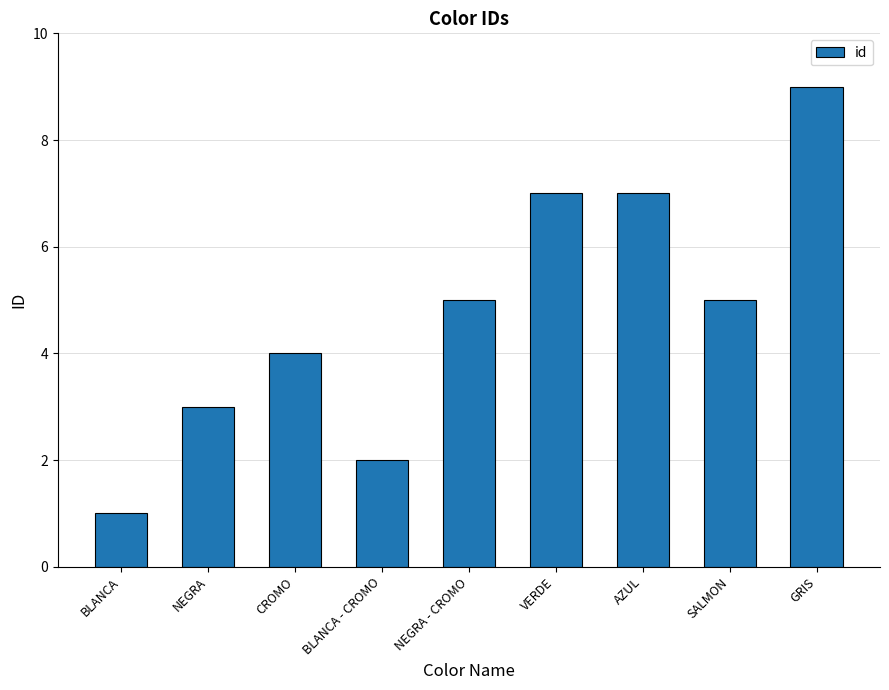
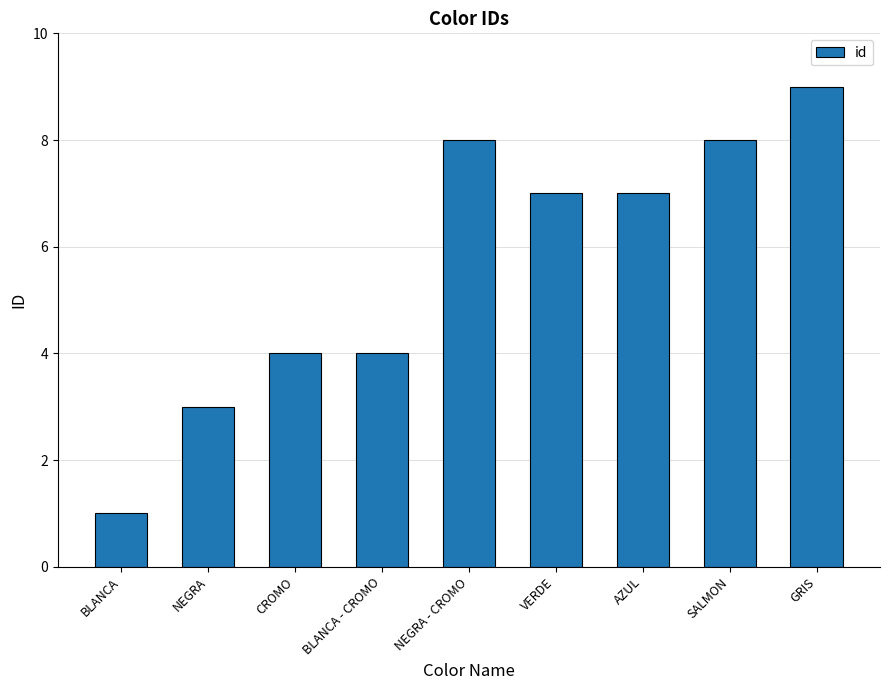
BLANCA - CROMO: 2 -> 4
NEGRA - CROMO: 5 -> 8
SALMON: 5 -> 8
